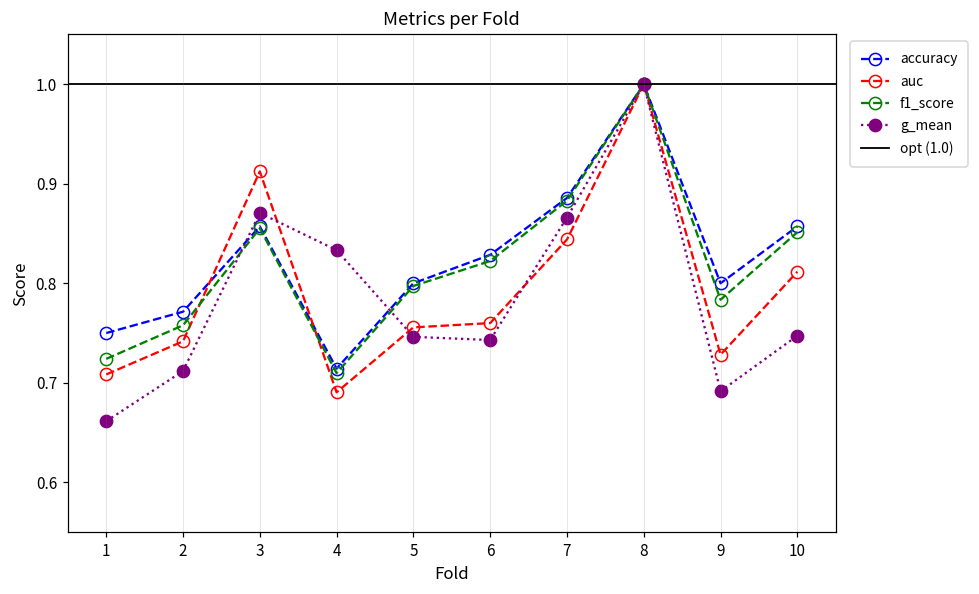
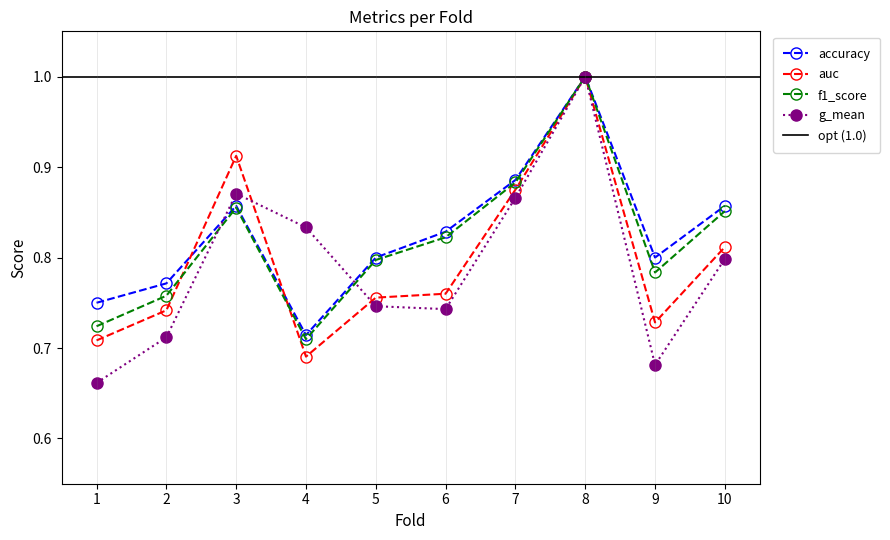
auc, 7: 0.84 -> 0.88
g_mean, 9: 0.69 -> 0.68
g_mean, 10: 0.75 -> 0.80
